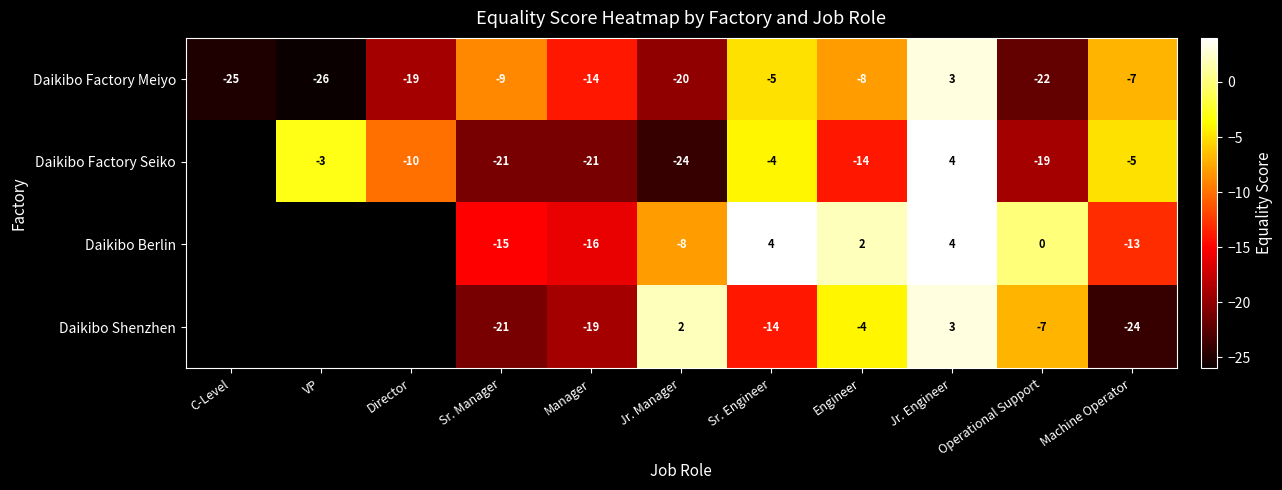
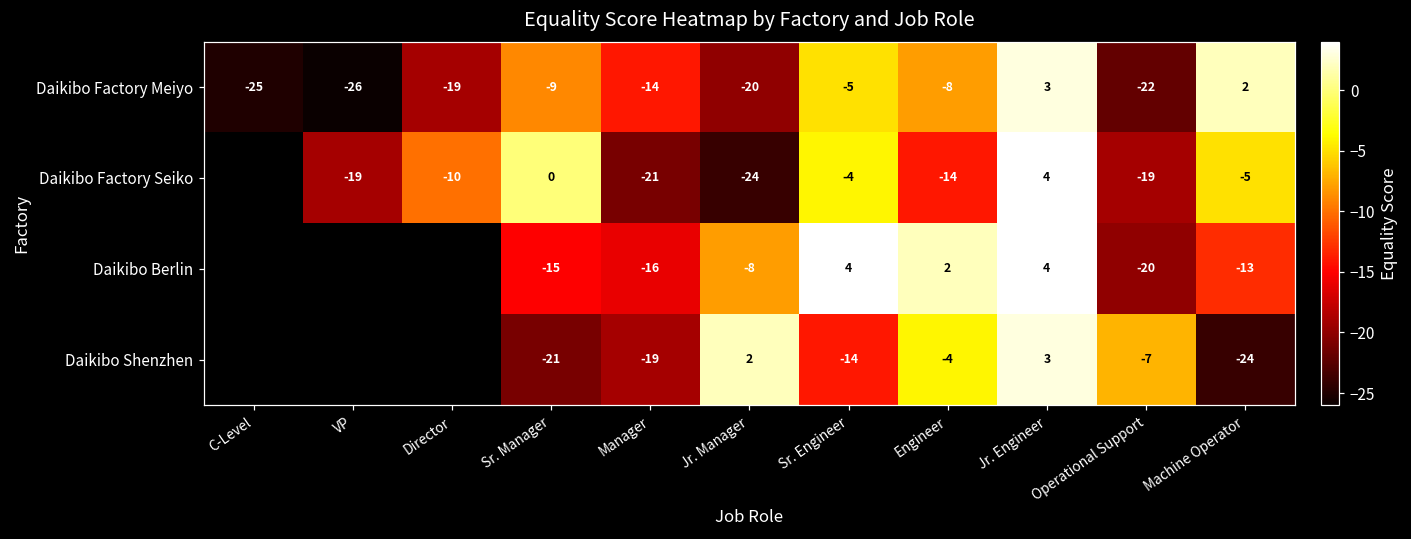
Daikibo Factory Meiyo, Machine Operator: -7 -> 2
Daikibo Factory Seiko, VP: -3 -> -19
Daikibo Factory Seiko, Sr. Manager: -21 -> 0
Daikibo Berlin, Operational Support: 0 -> -20
